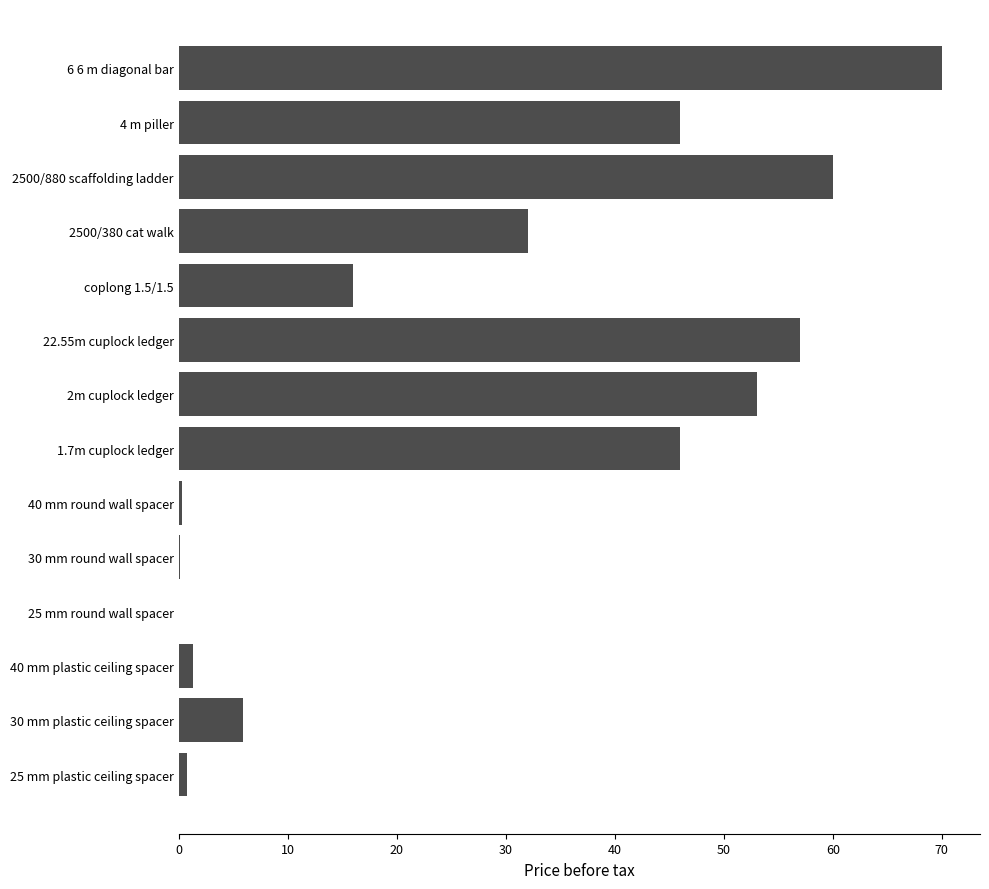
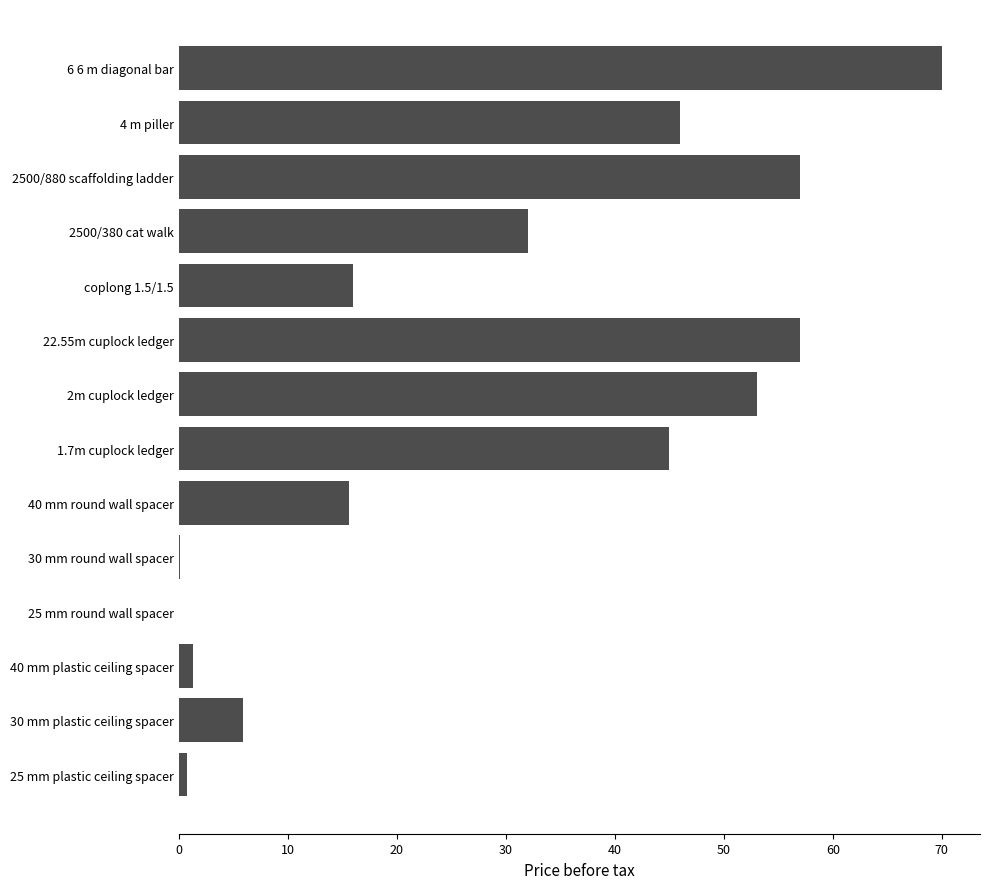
2500/880 scaffolding ladder: 60 -> 57
1.7m cuplock ledger: 46 -> 45
40 mm round wall spacer: 0.3 -> 15.6
